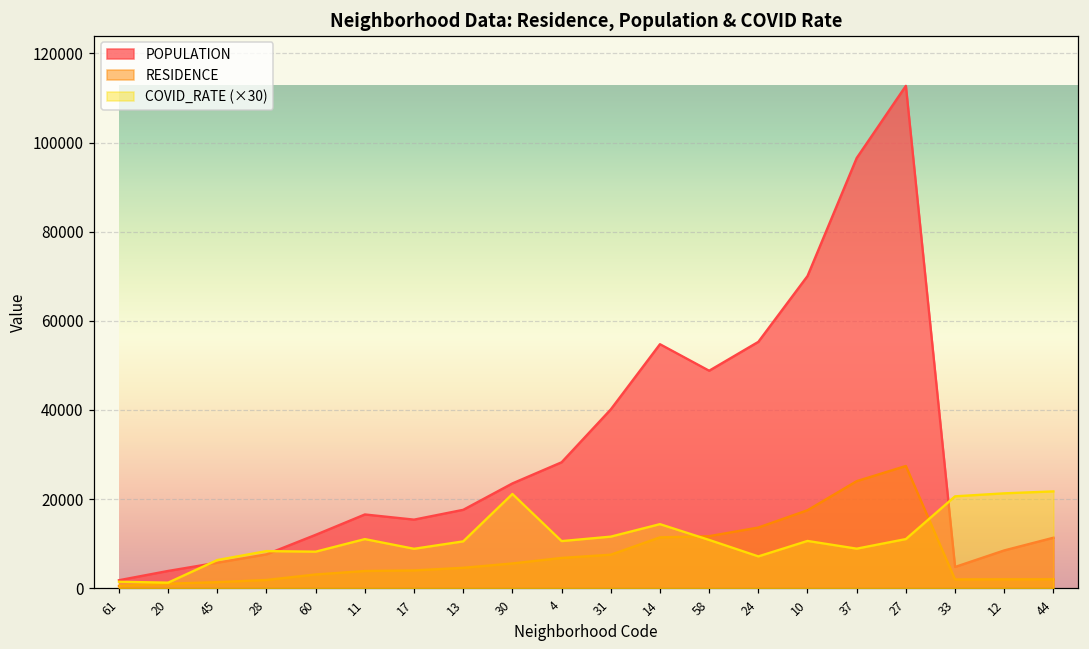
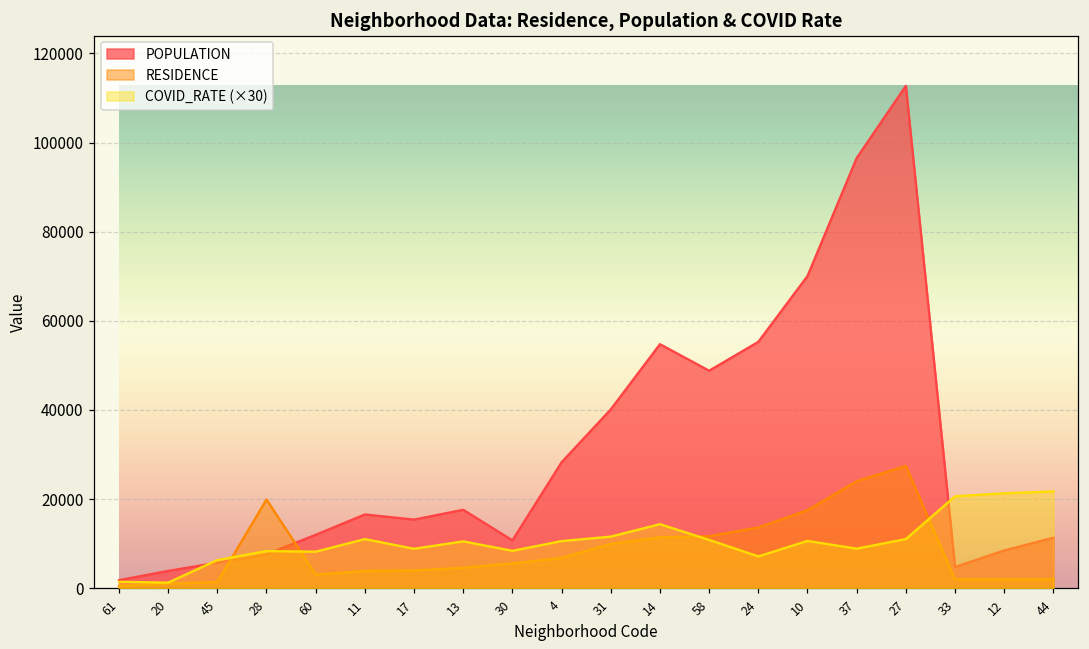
RESIDENCE, 28: 2000 -> 20000
POPULATION, 30: 24000 -> 11000
COVID_RATE (×30), 30: 21000 -> 8000
RESIDENCE, 31: 8000 -> 10000
